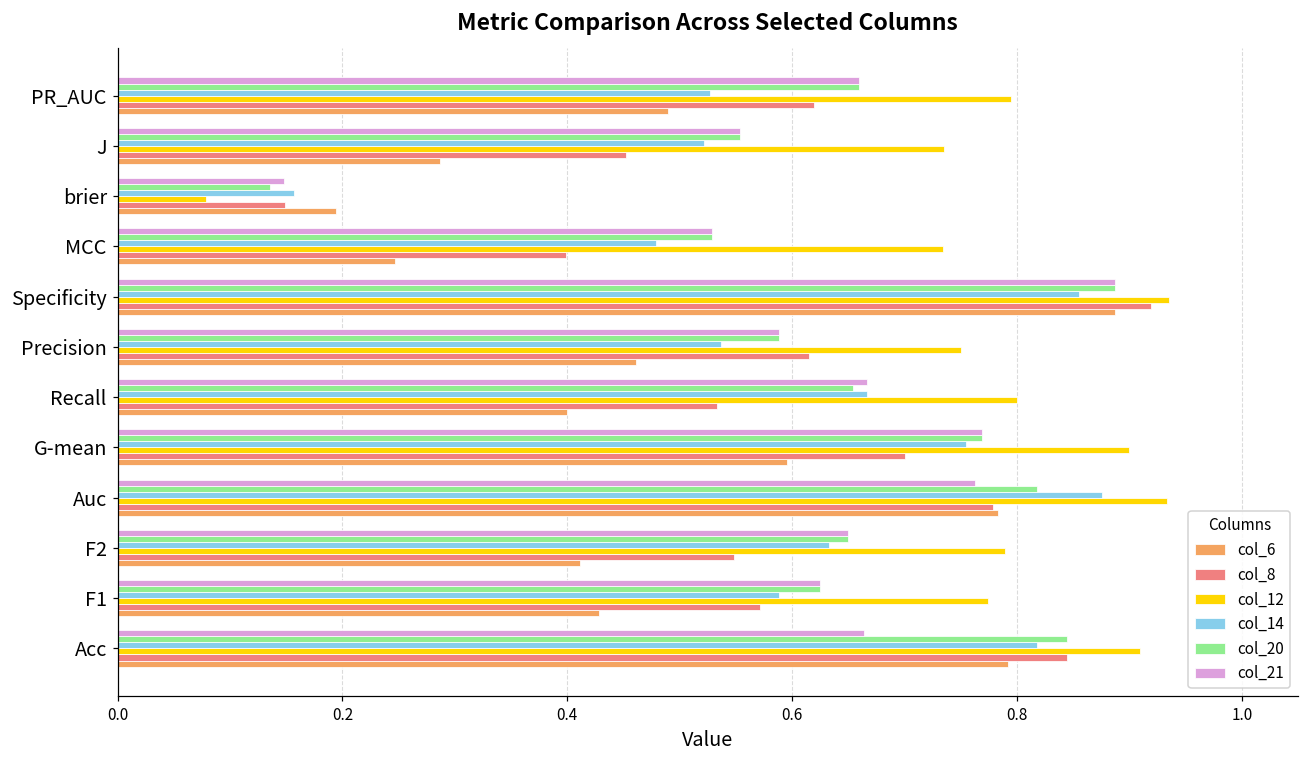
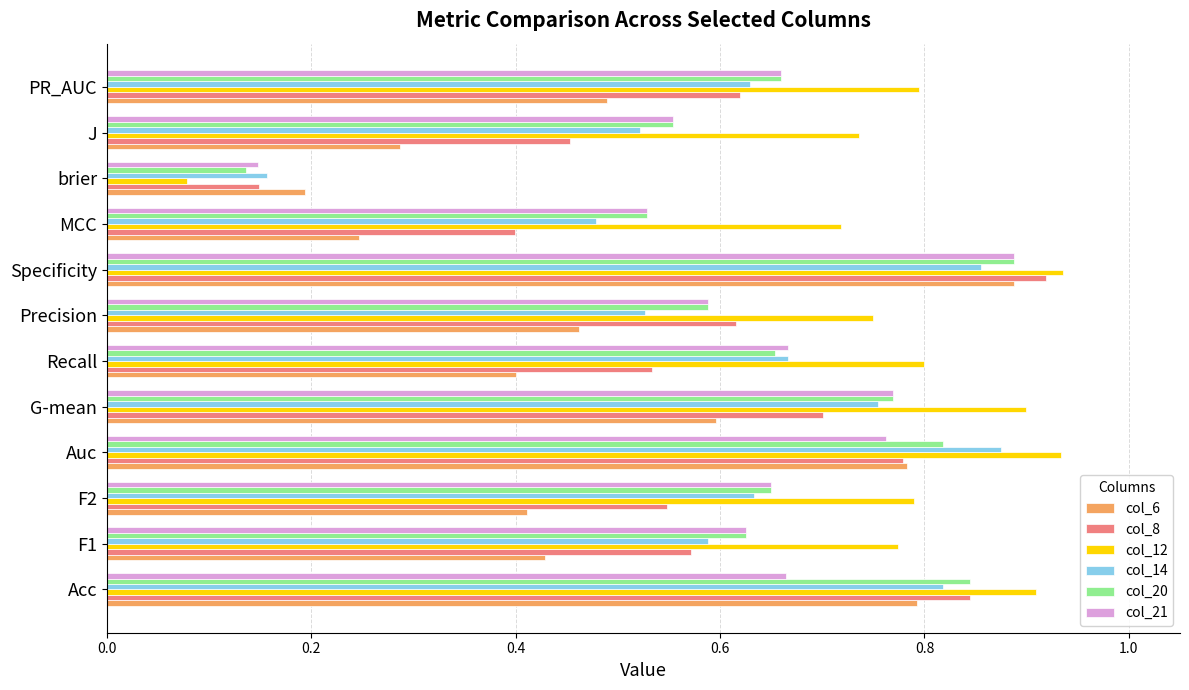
col_14, PR_AUC: 0.527 -> 0.629
col_12, MCC: 0.734 -> 0.718
col_14, Precision: 0.537 -> 0.526
